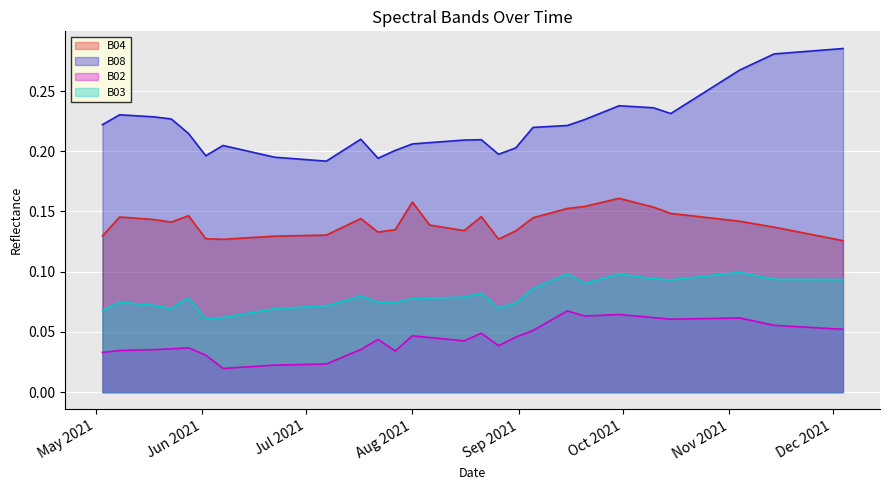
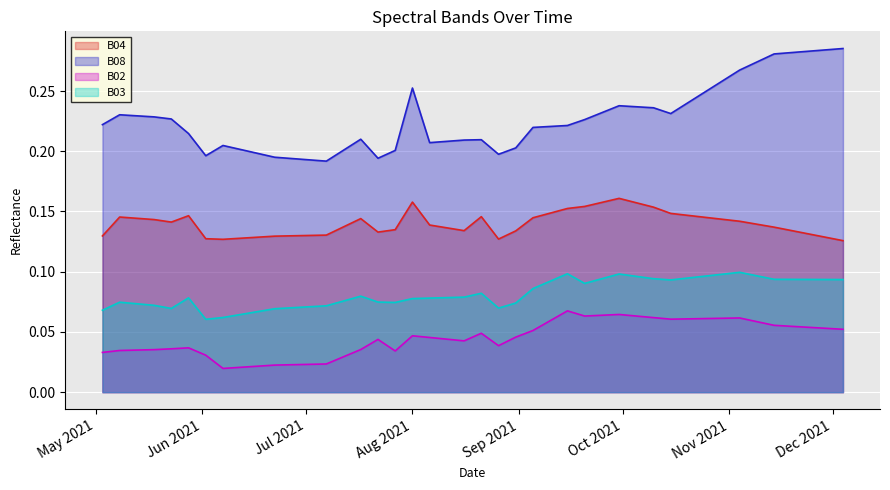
B08, Aug 2021: 0.206 -> 0.253
